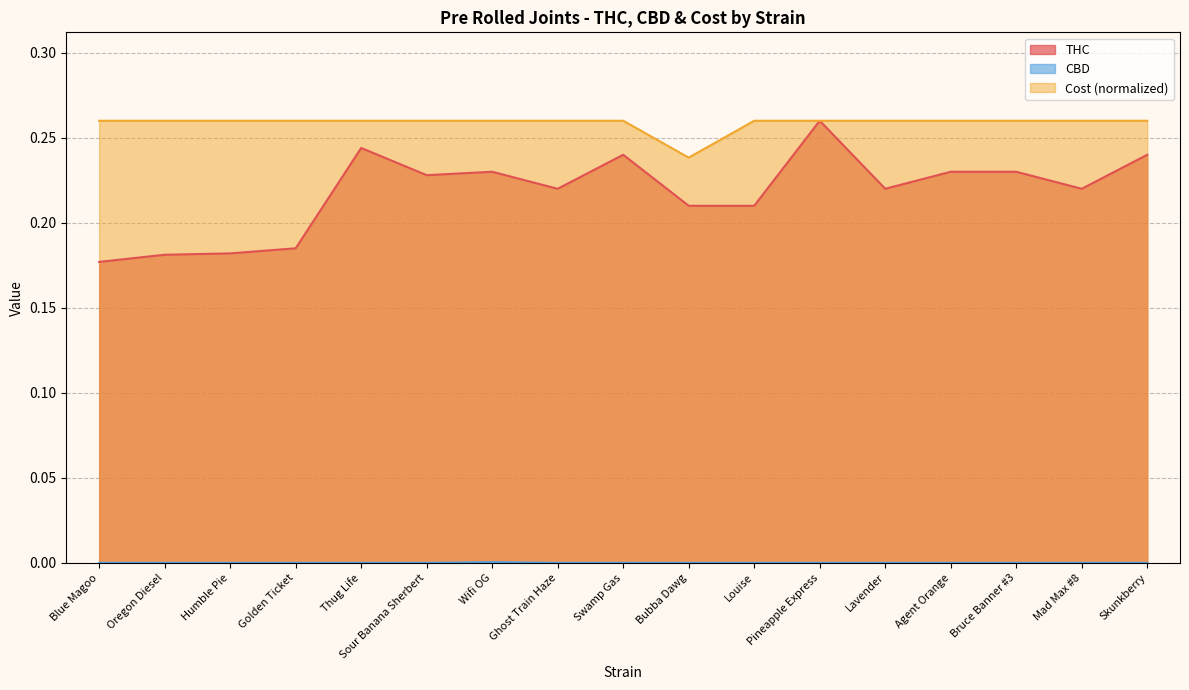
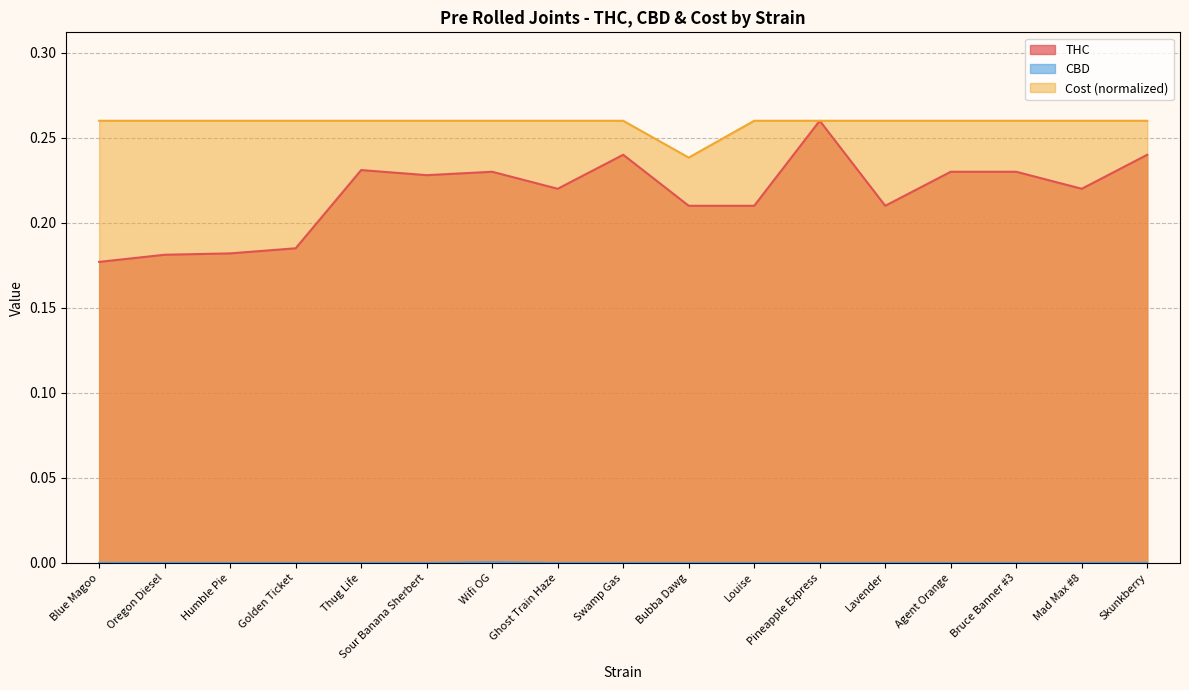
THC, Thug Life: 0.244 -> 0.231
THC, Lavender: 0.22 -> 0.21
